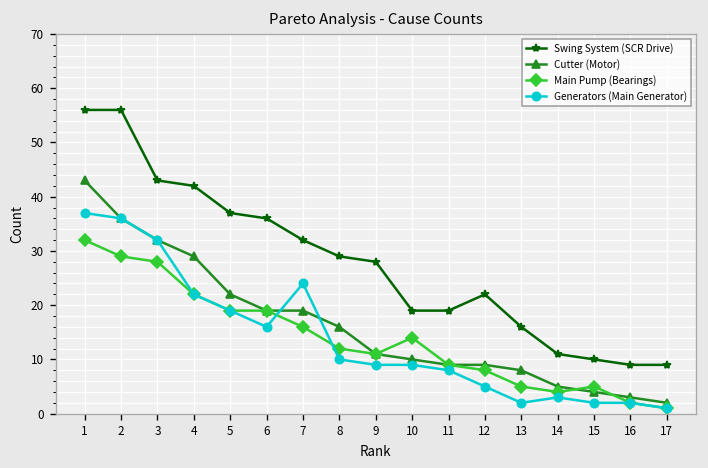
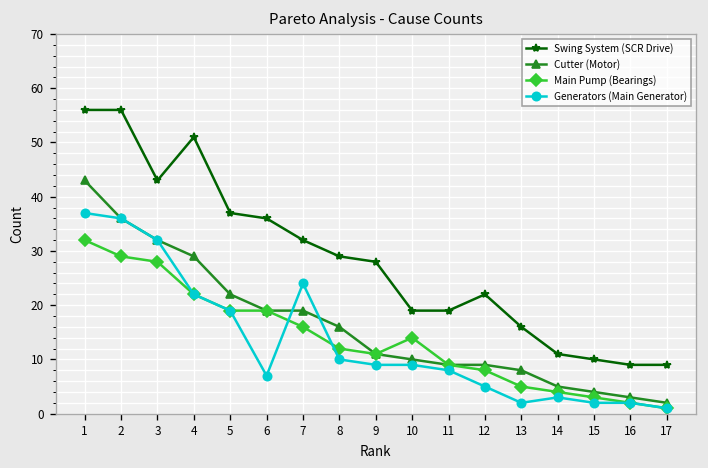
Swing System (SCR Drive), 4: 42 -> 51
Generators (Main Generator), 6: 16 -> 7
Main Pump (Bearings), 15: 5 -> 3
